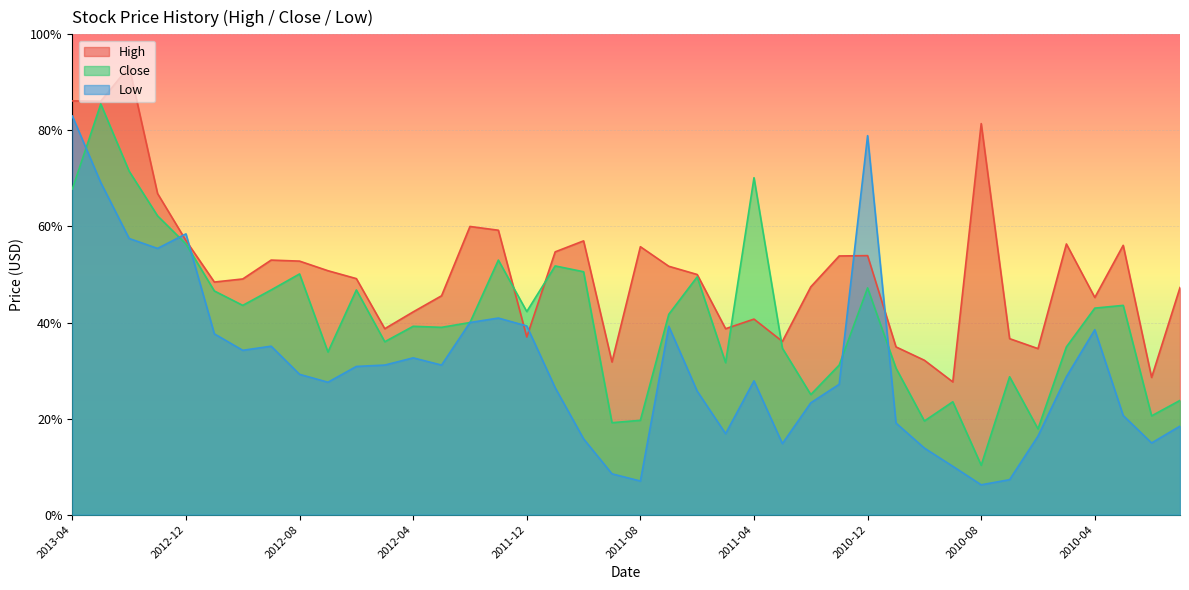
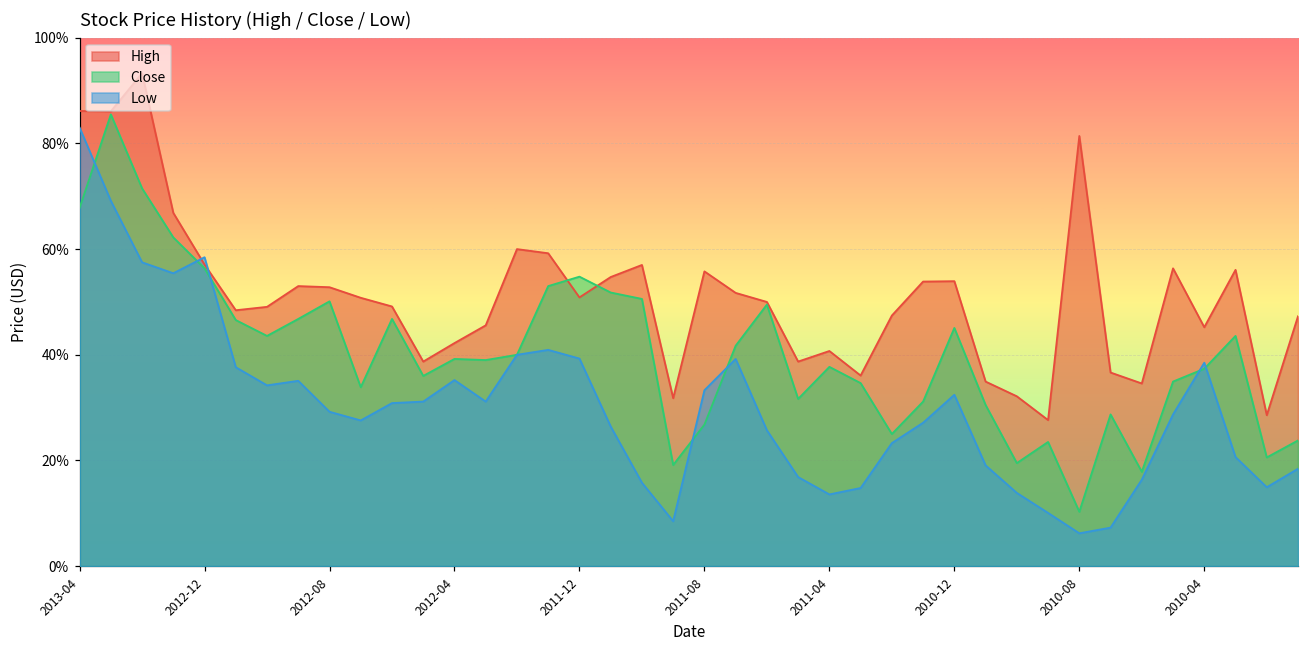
Low, 2012-04: 33% -> 35%
High, 2011-12: 37% -> 51%
Close, 2011-12: 42% -> 55%
Close, 2011-08: 20% -> 27%
Low, 2011-08: 7% -> 33%
Close, 2011-04: 70% -> 38%
Low, 2011-04: 28% -> 14%
Close, 2010-12: 47% -> 45%
Low, 2010-12: 79% -> 32%
Close, 2010-04: 43% -> 37%
